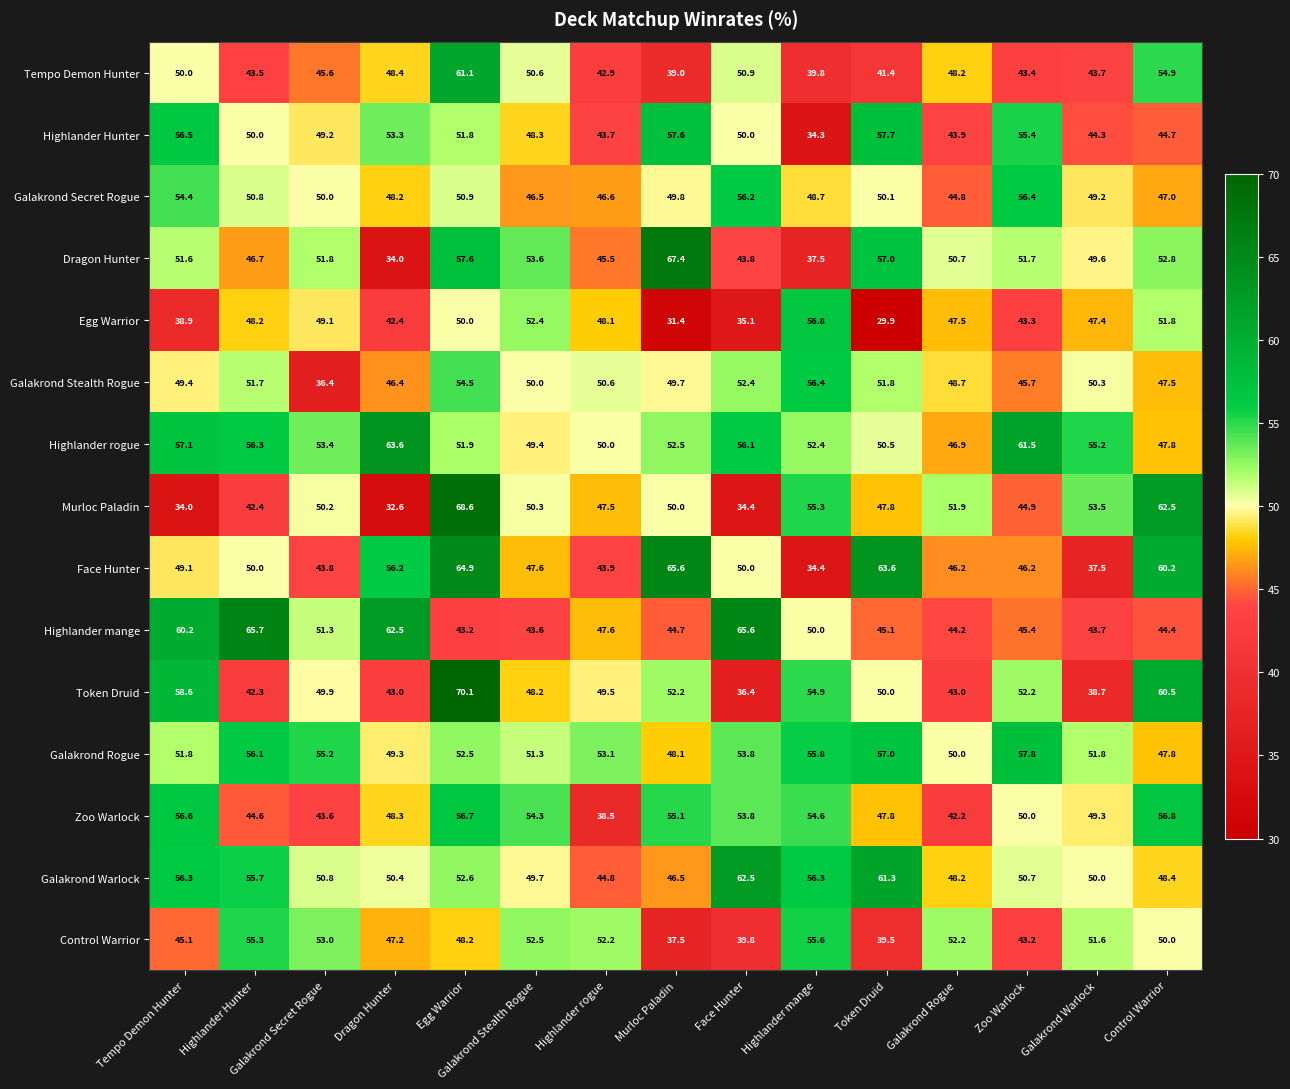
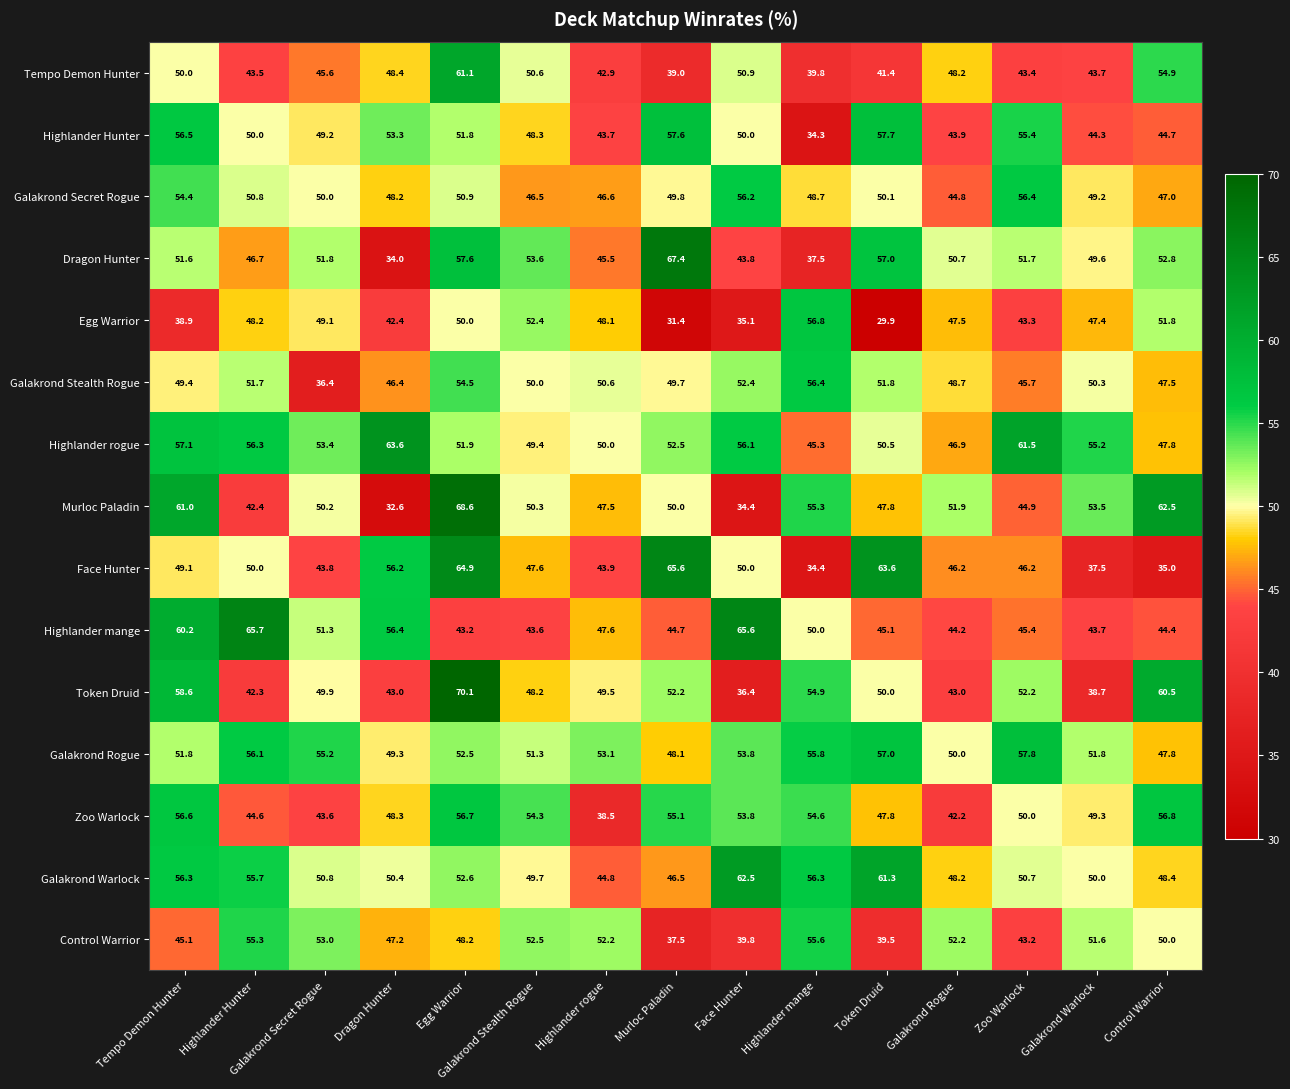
Highlander rogue, Highlander mange: 52.4 -> 45.3
Murloc Paladin, Tempo Demon Hunter: 34.0 -> 61.0
Face Hunter, Control Warrior: 60.2 -> 35.0
Highlander mange, Dragon Hunter: 62.5 -> 56.4
